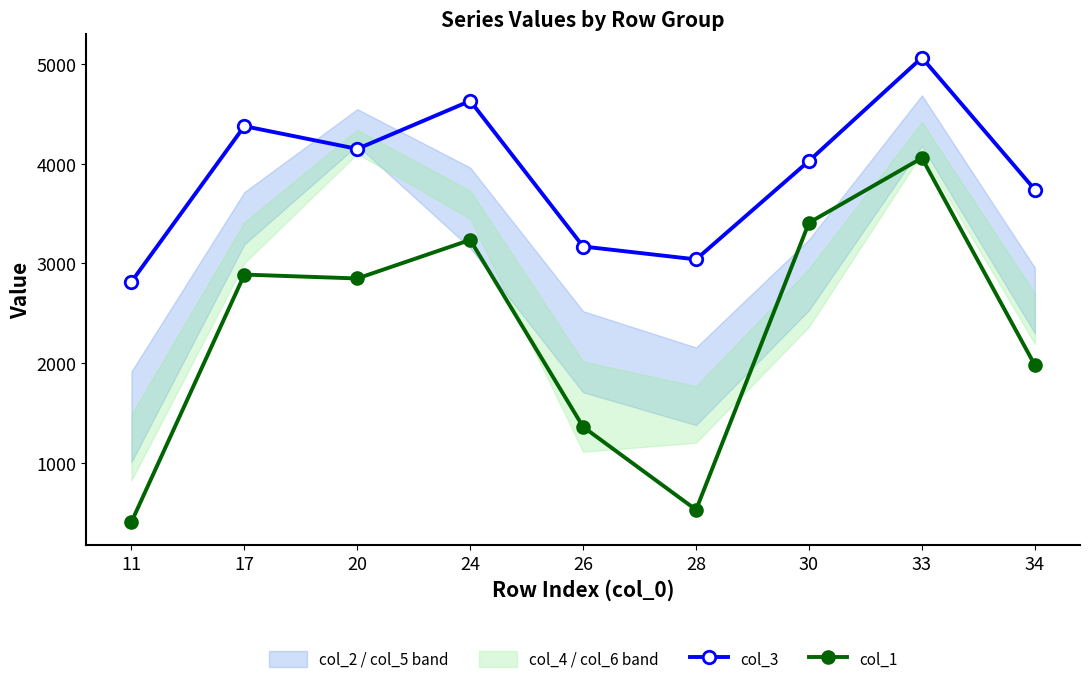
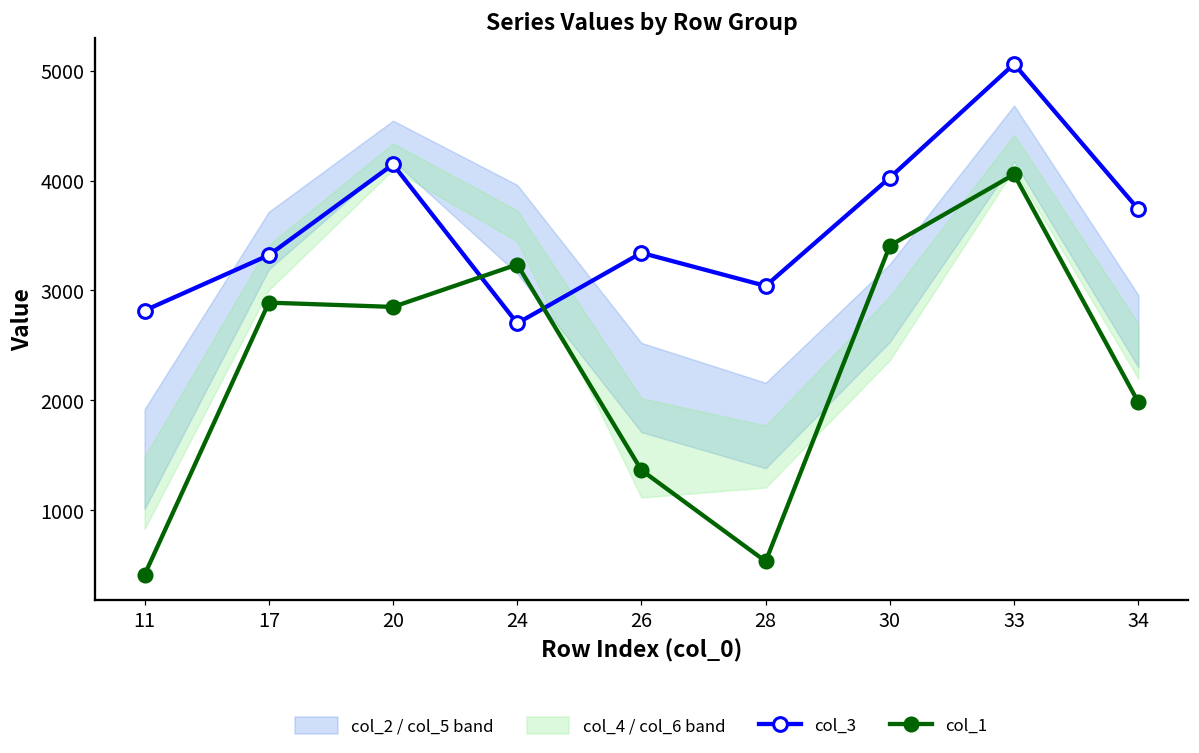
col_3, 17: 4400 -> 3300
col_3, 24: 4600 -> 2700
col_3, 26: 3200 -> 3300
